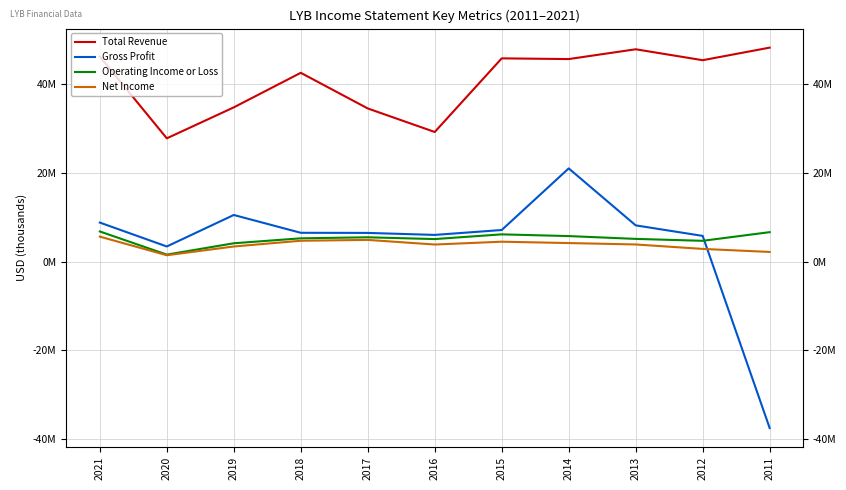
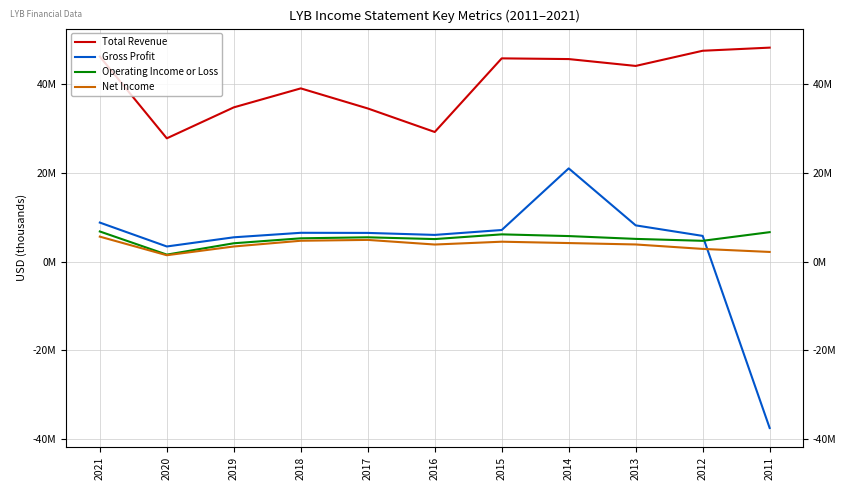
Gross Profit, 2019: 10000000 -> 5000000
Total Revenue, 2018: 43000000 -> 39000000
Total Revenue, 2013: 48000000 -> 44000000
Total Revenue, 2012: 45000000 -> 47000000
